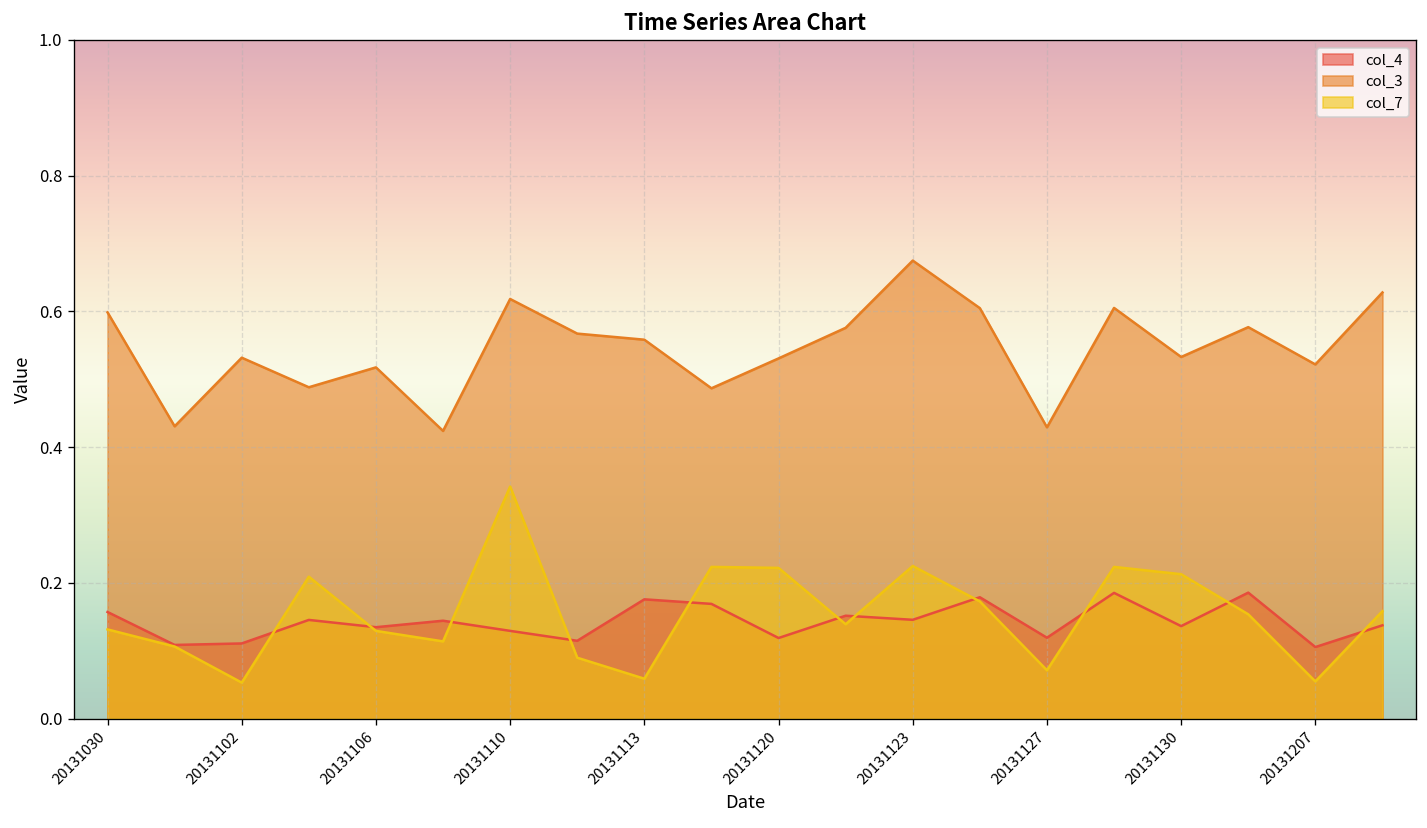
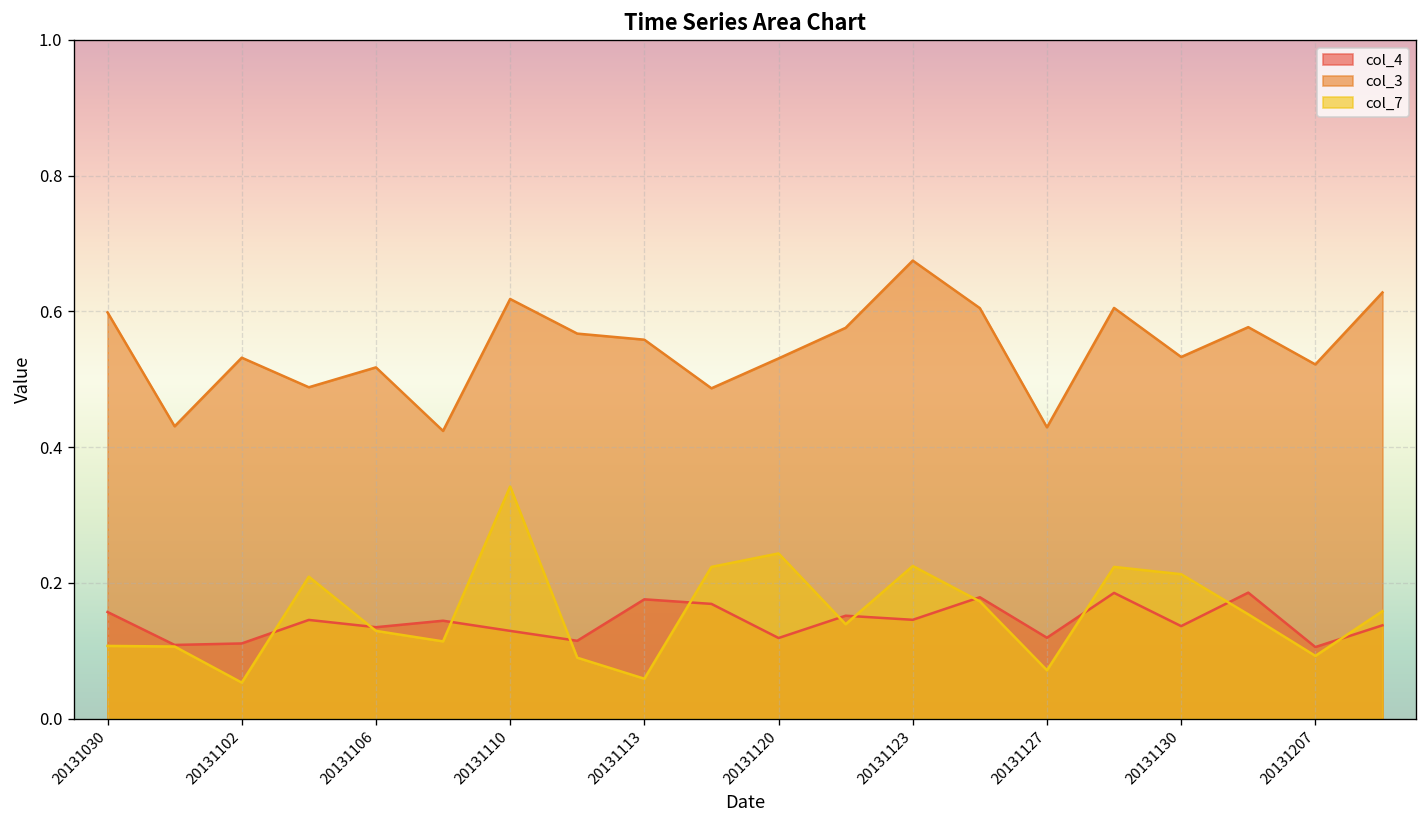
col_7, 20131030: 0.13 -> 0.11
col_7, 20131120: 0.22 -> 0.24
col_7, 20131207: 0.05 -> 0.09
